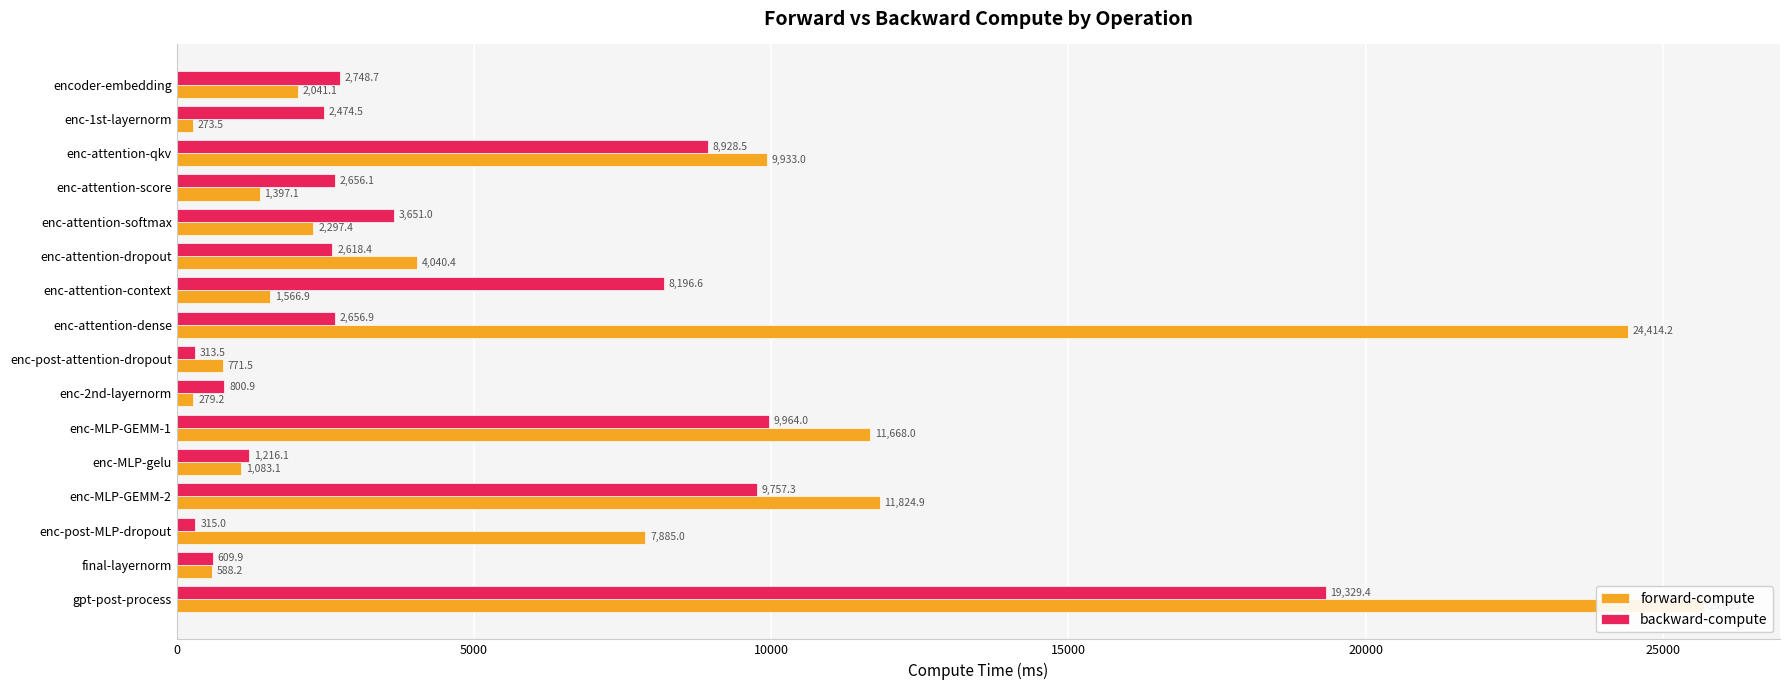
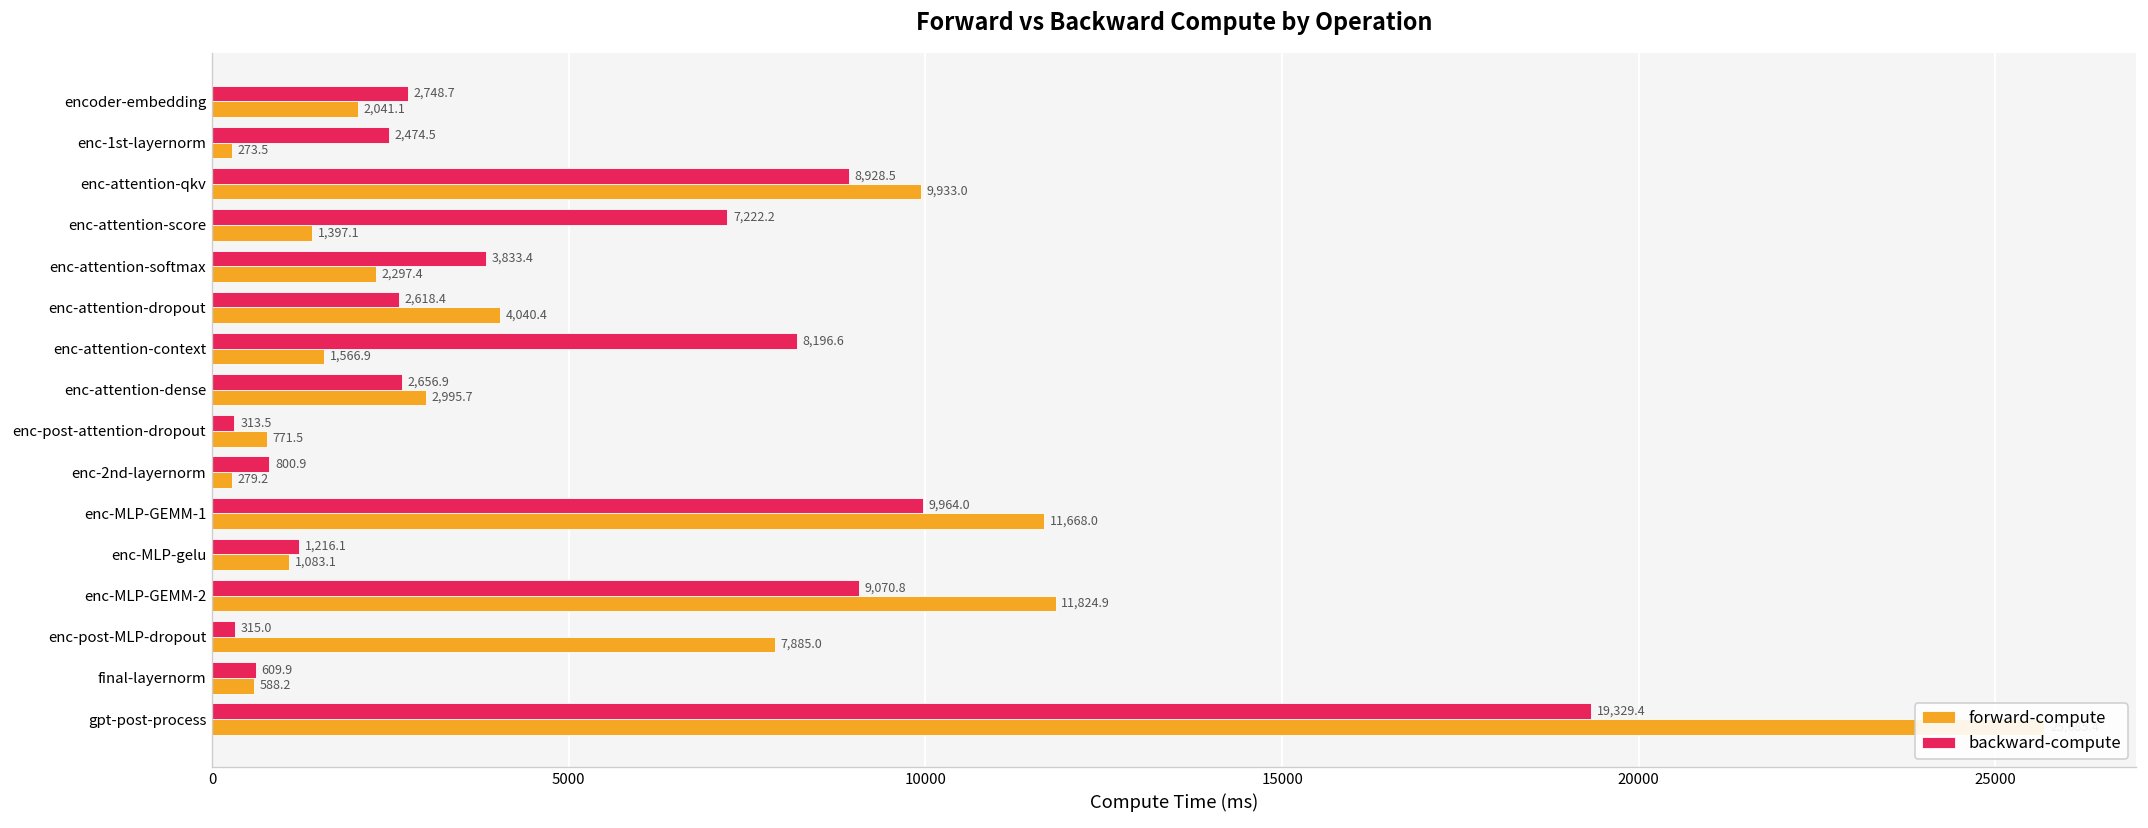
backward-compute, enc-attention-score: 2,656.1 -> 7,222.2
backward-compute, enc-attention-softmax: 3,651.0 -> 3,833.4
forward-compute, enc-attention-dense: 24,414.2 -> 2,995.7
backward-compute, enc-MLP-GEMM-2: 9,757.3 -> 9,070.8
